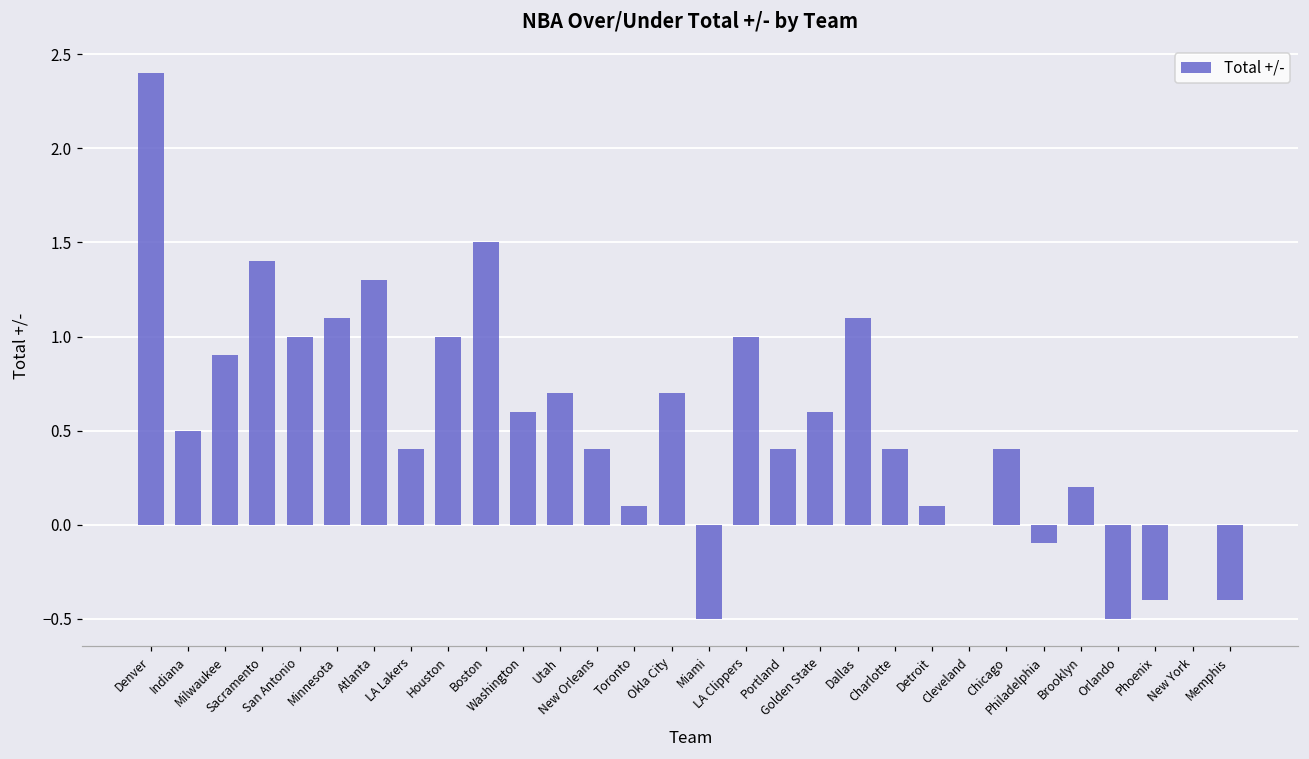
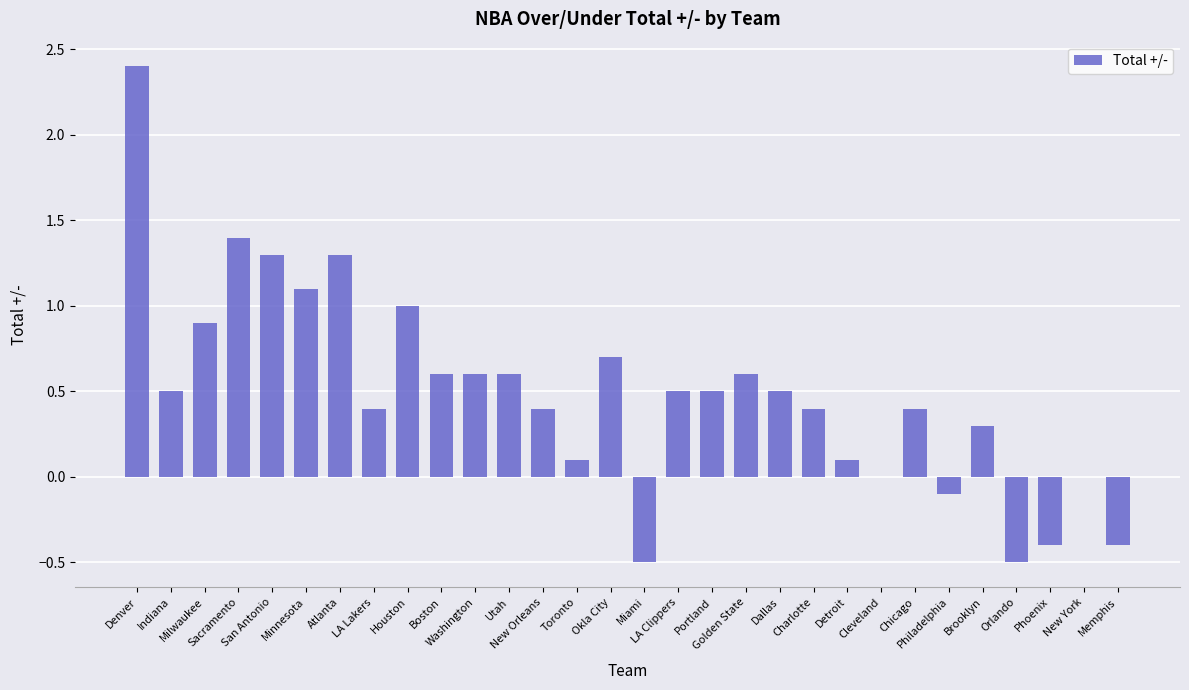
San Antonio: 1.0 -> 1.3
Boston: 1.5 -> 0.6
Utah: 0.7 -> 0.6
LA Clippers: 1.0 -> 0.5
Portland: 0.4 -> 0.5
Dallas: 1.1 -> 0.5
Brooklyn: 0.2 -> 0.3
